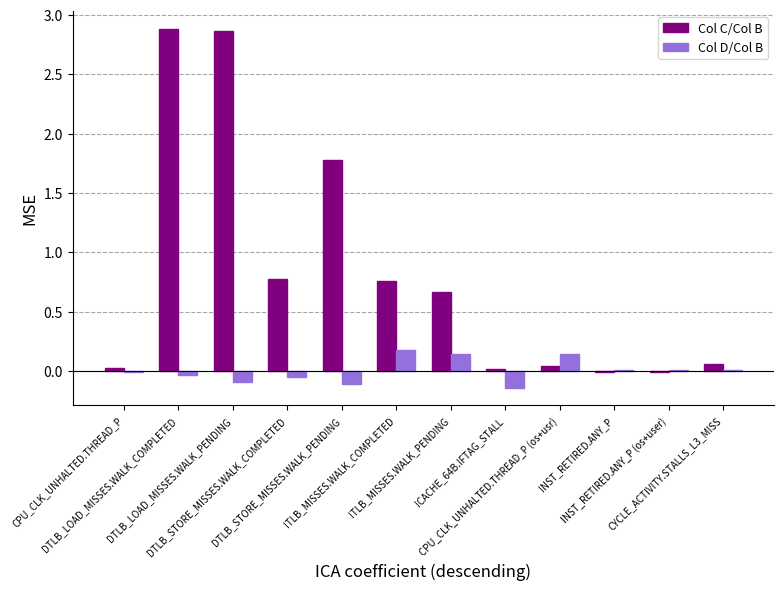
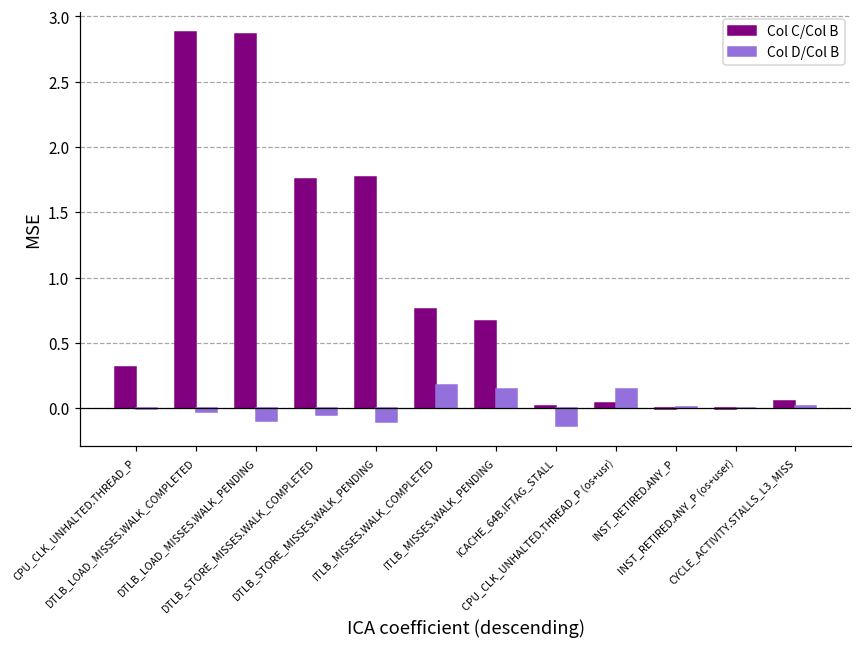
Col C/Col B, CPU_CLK_UNHALTED.THREAD_P: 0.03 -> 0.31
Col C/Col B, DTLB_STORE_MISSES.WALK_COMPLETED: 0.77 -> 1.75
